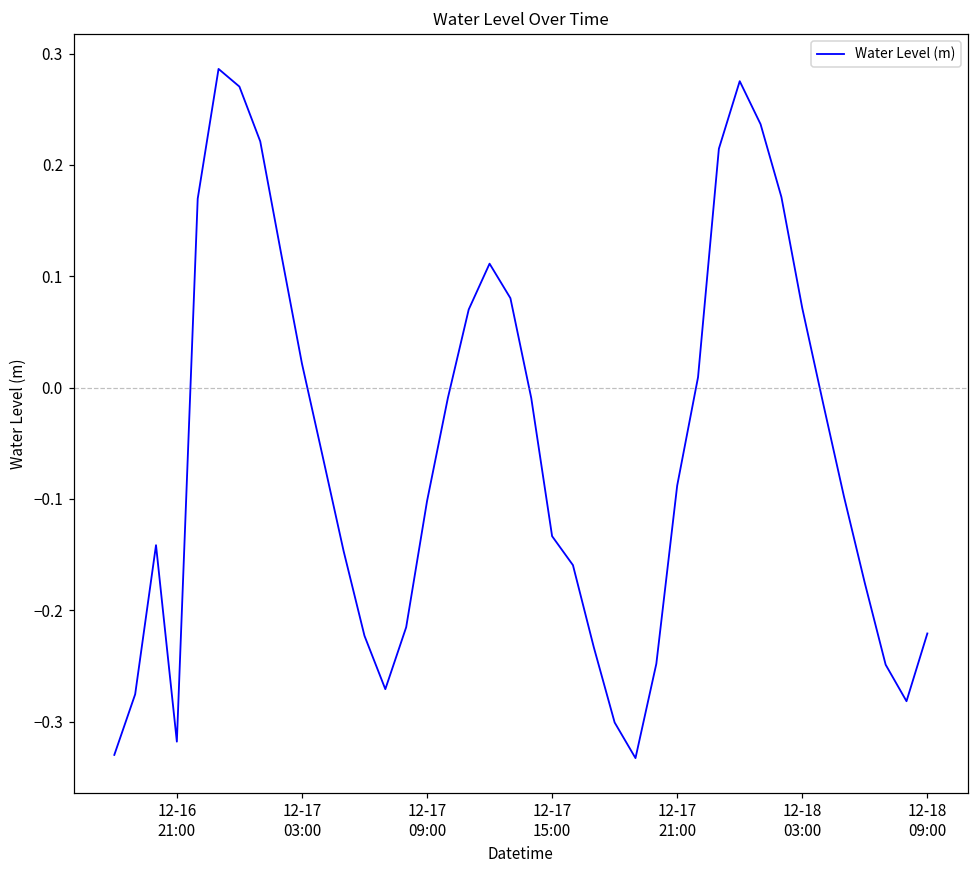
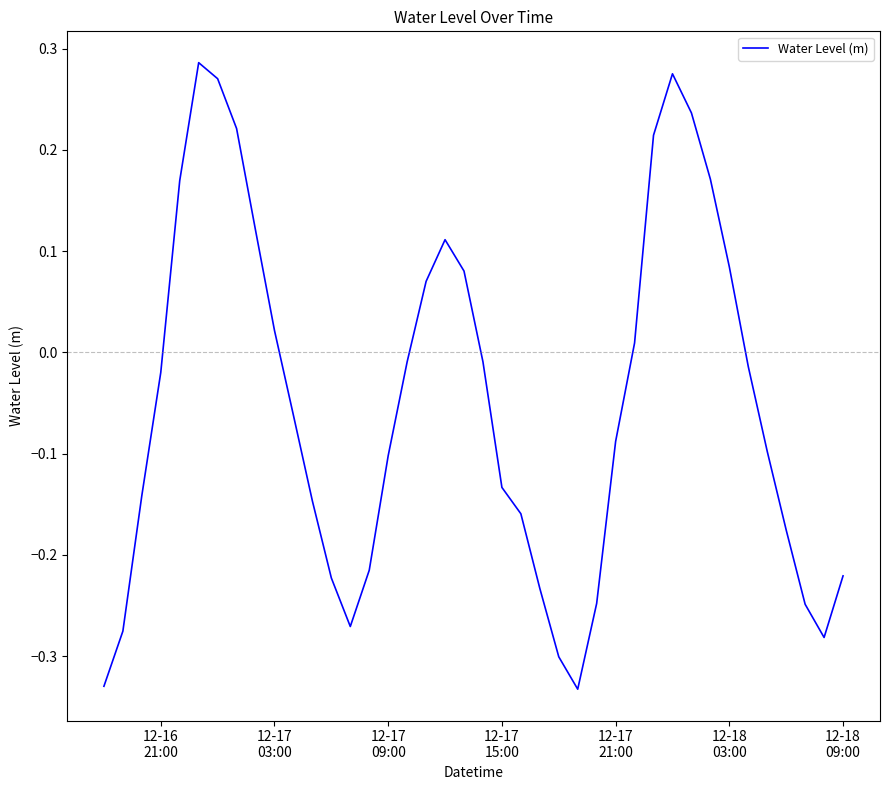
12-16 21:00: -0.318 -> -0.020
12-18 03:00: 0.071 -> 0.085
